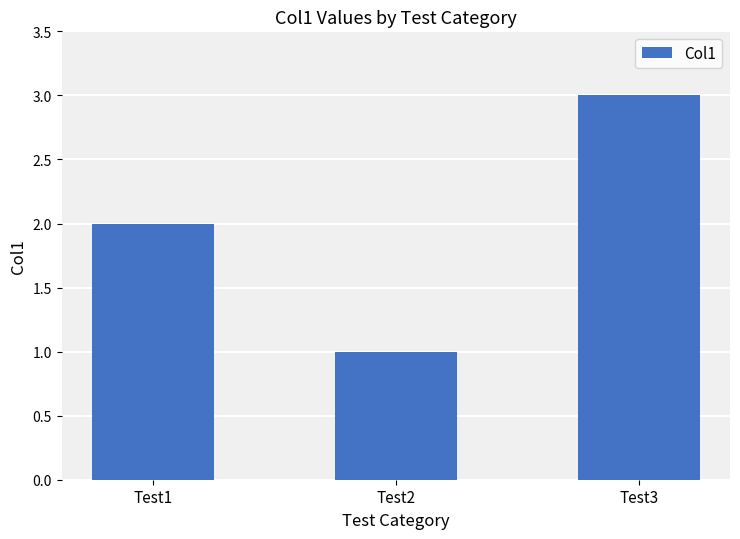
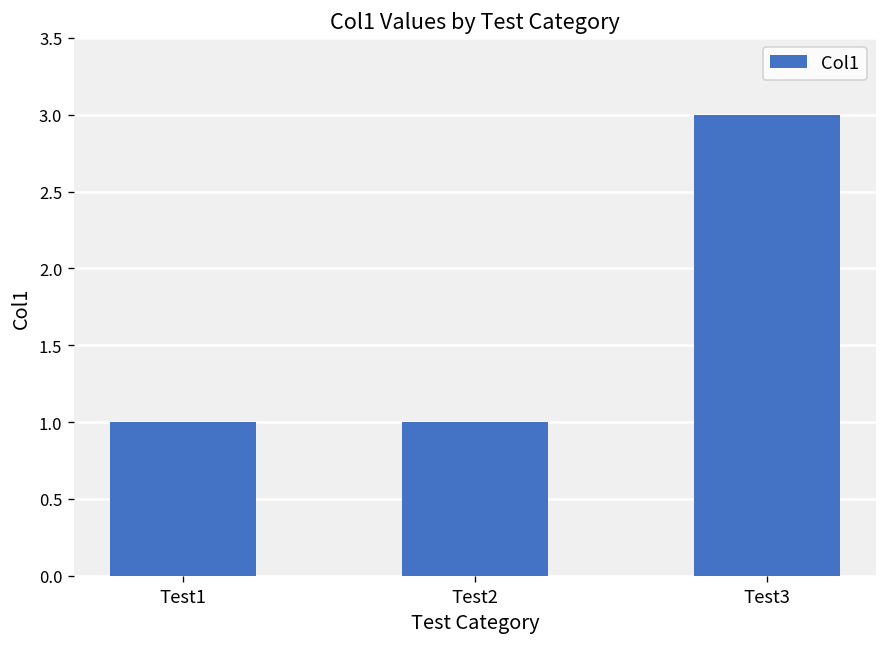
Test1: 2 -> 1
